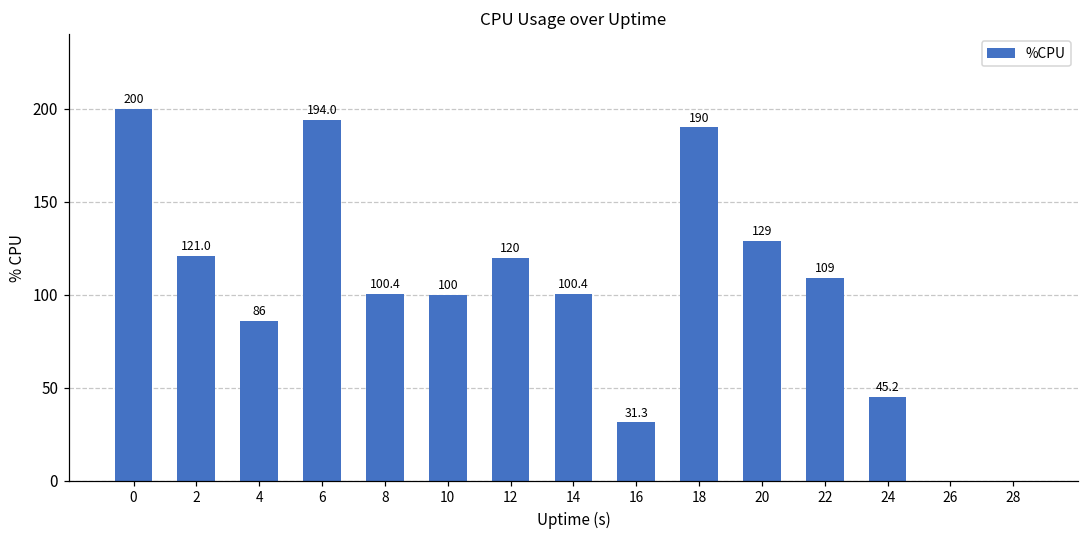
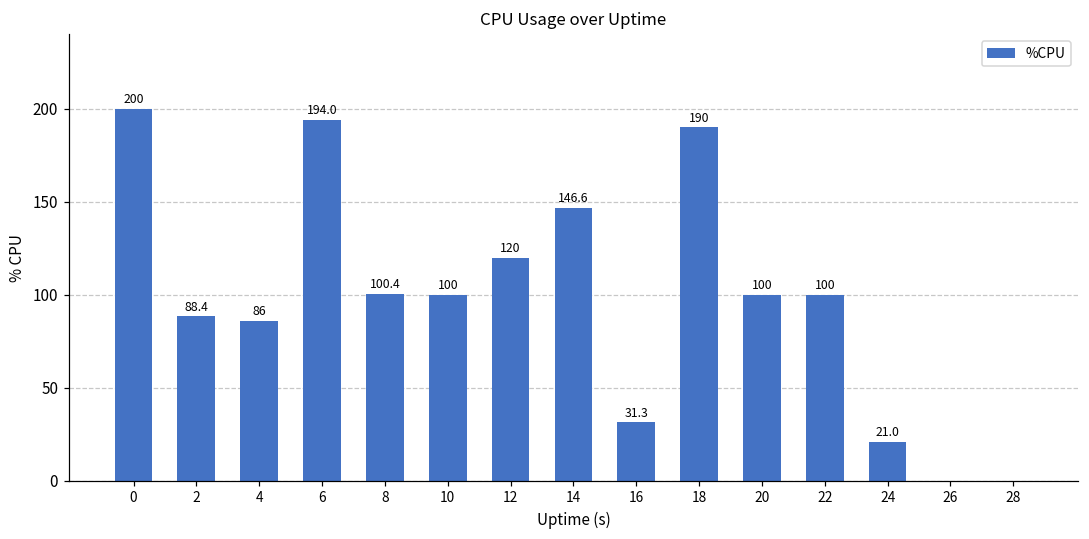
2: 121.0 -> 88.4
14: 100.4 -> 146.6
20: 129 -> 100
22: 109 -> 100
24: 45.2 -> 21.0
